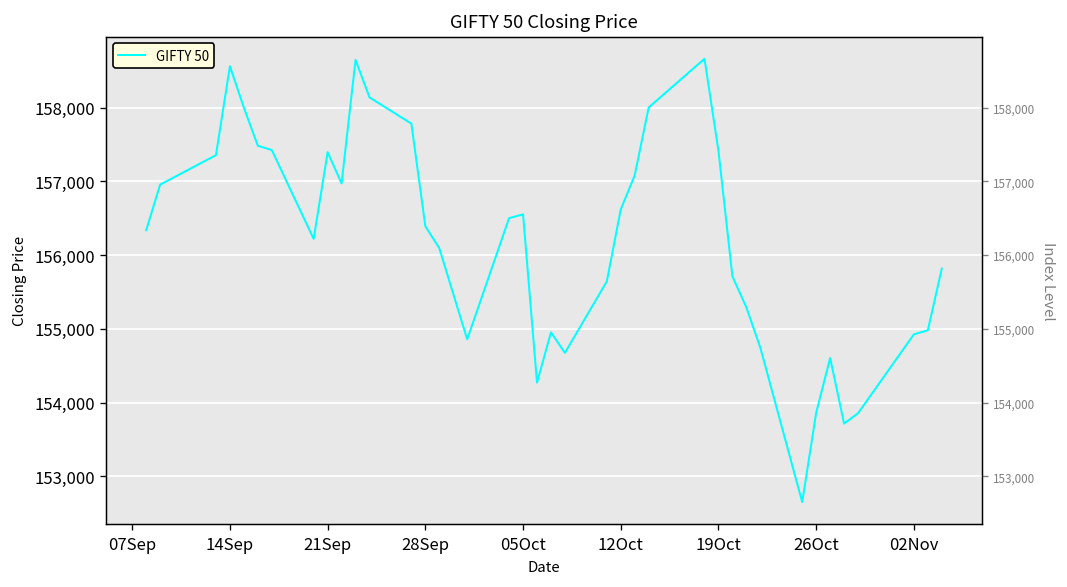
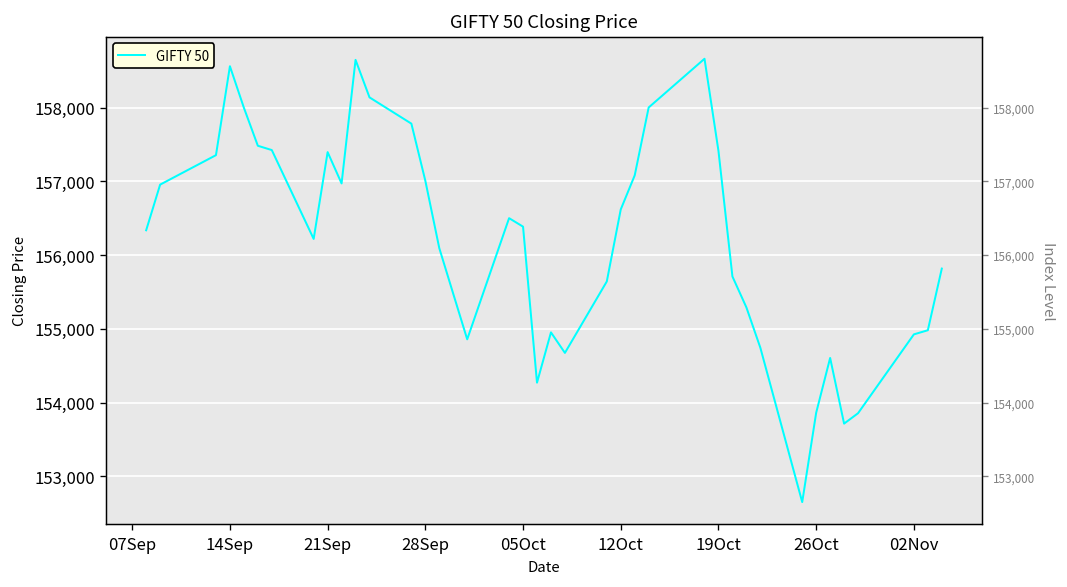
28Sep: 156,400 -> 157,000
05Oct: 156,600 -> 156,400
